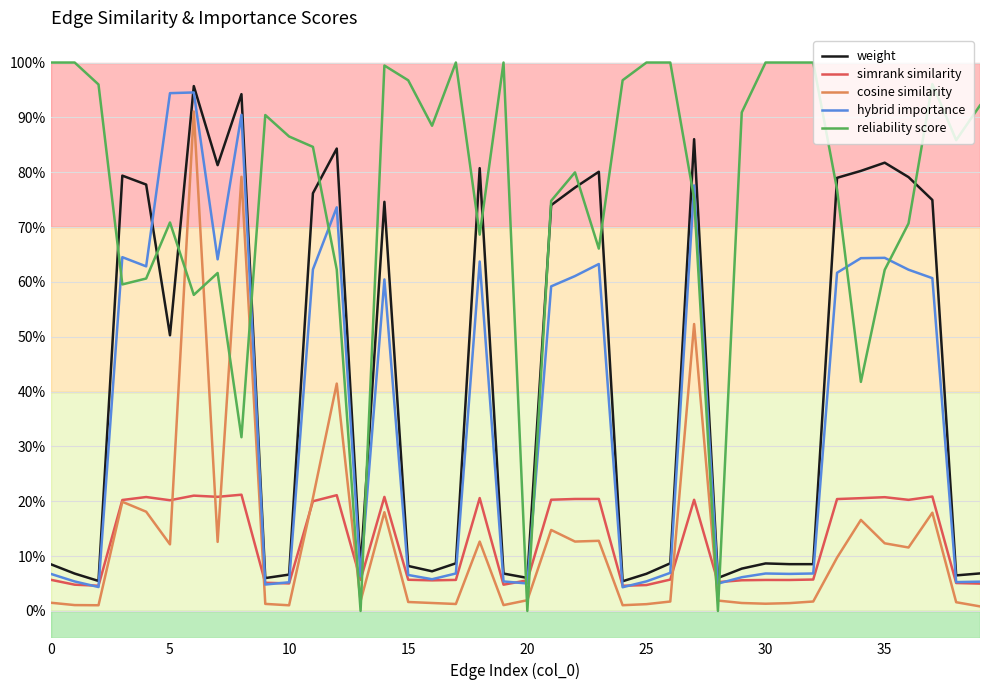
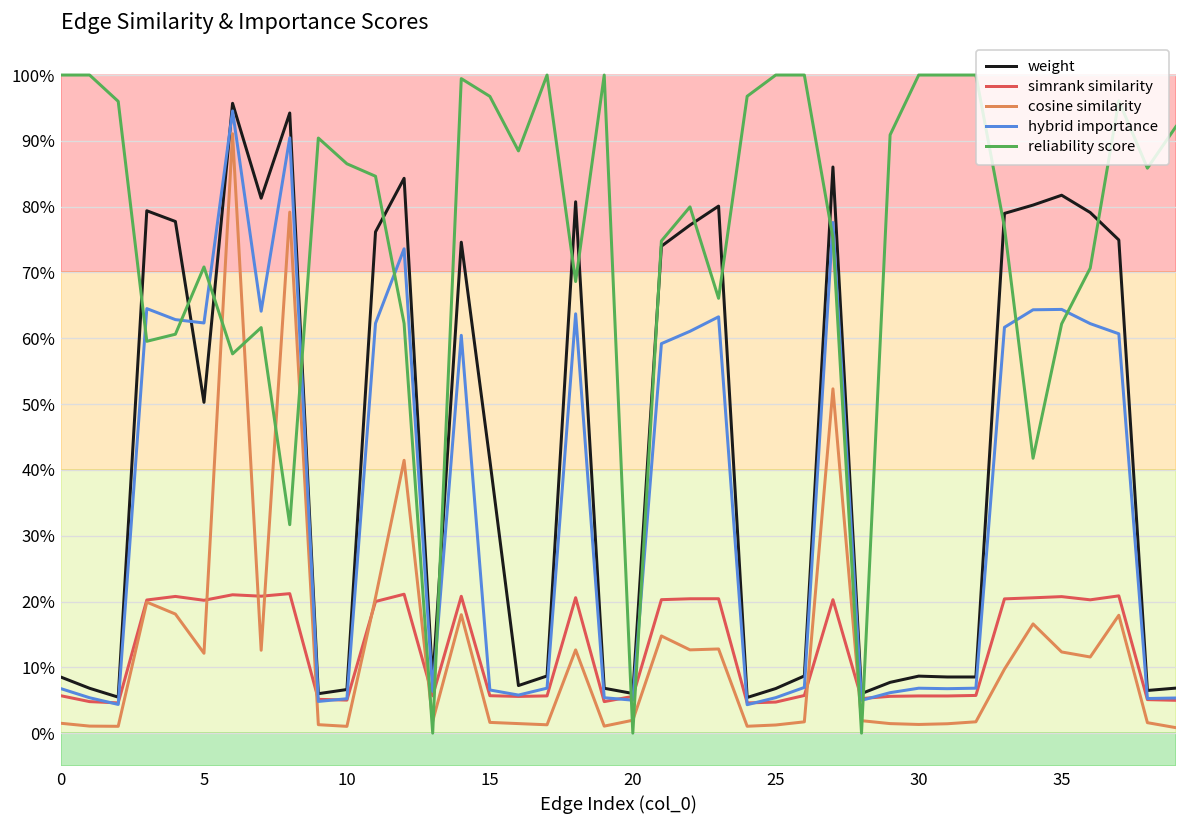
hybrid importance, 5: 94% -> 62%
weight, 15: 8% -> 41%
